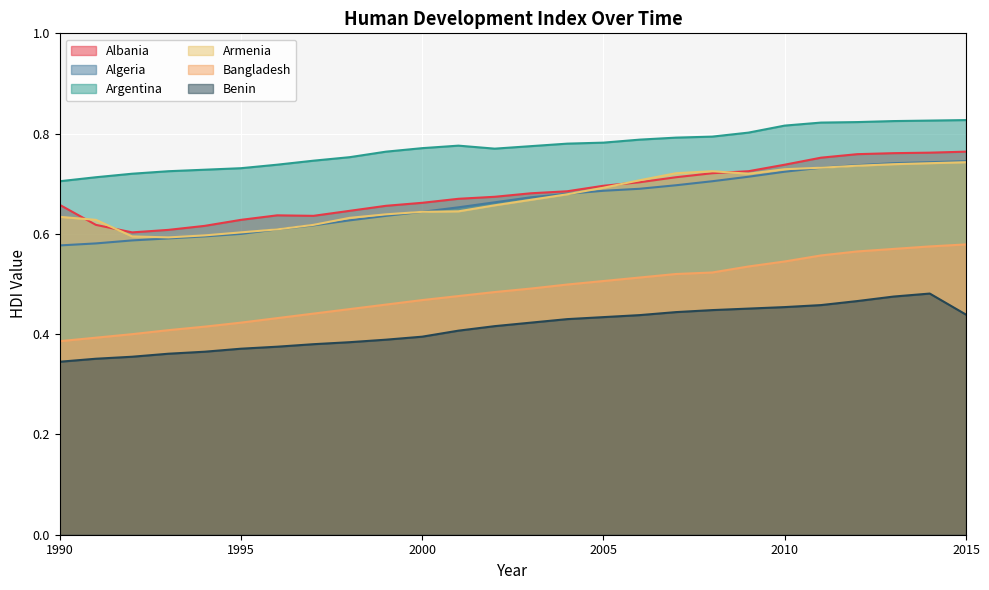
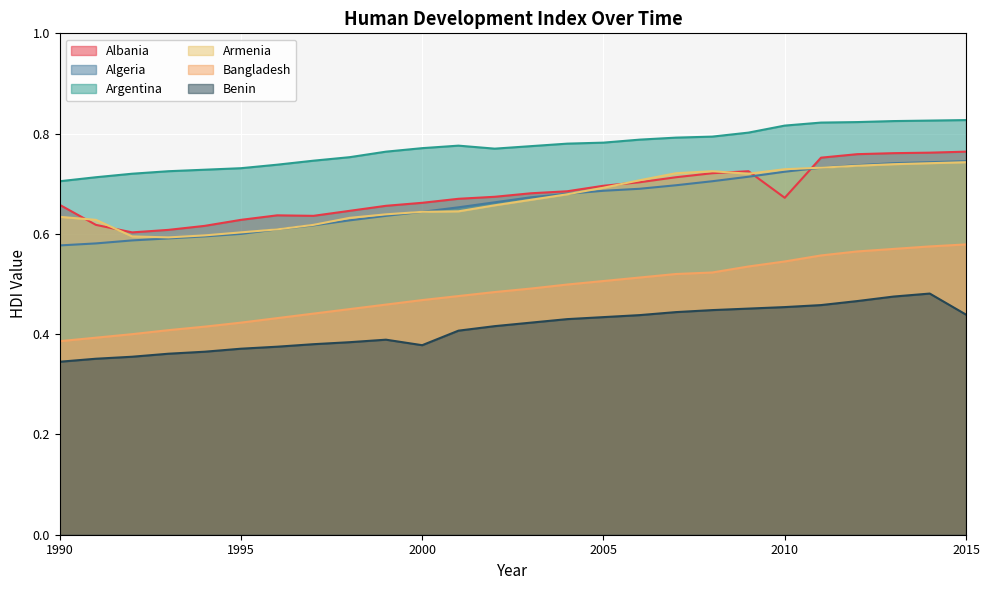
Benin, 2000: 0.40 -> 0.38
Albania, 2010: 0.74 -> 0.67
